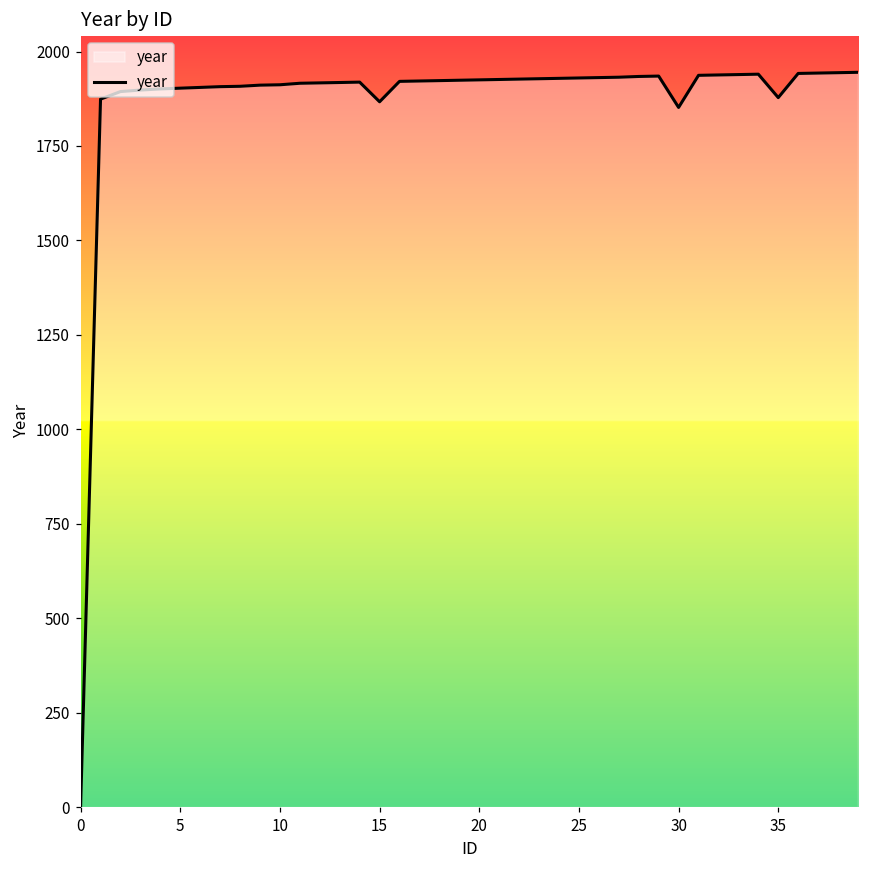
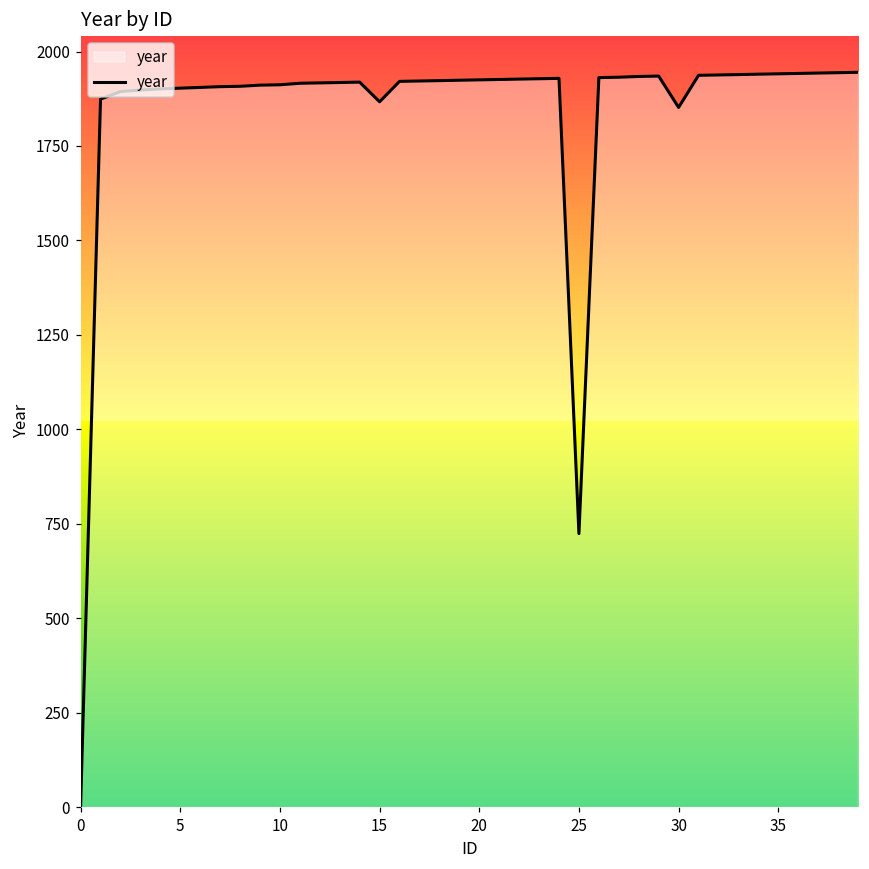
25: 1930 -> 720
35: 1880 -> 1940
